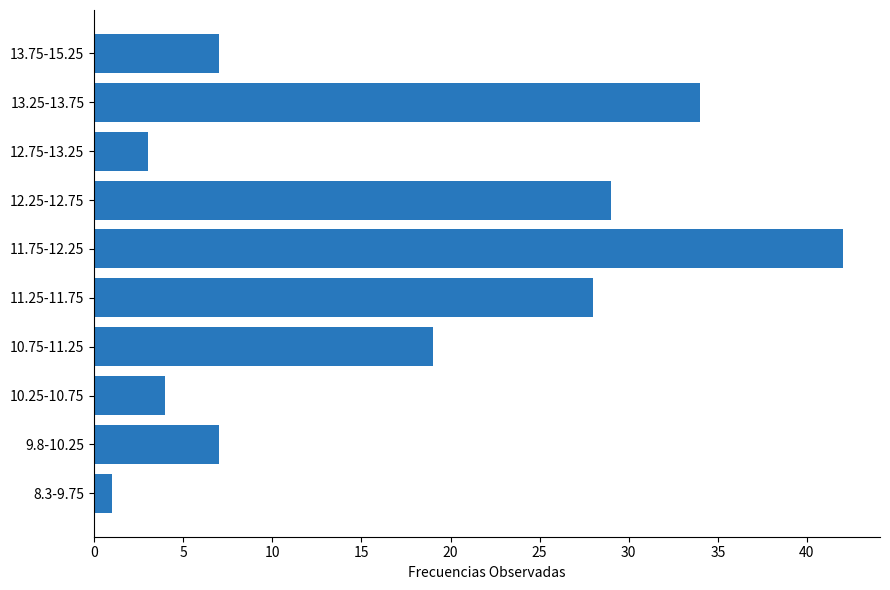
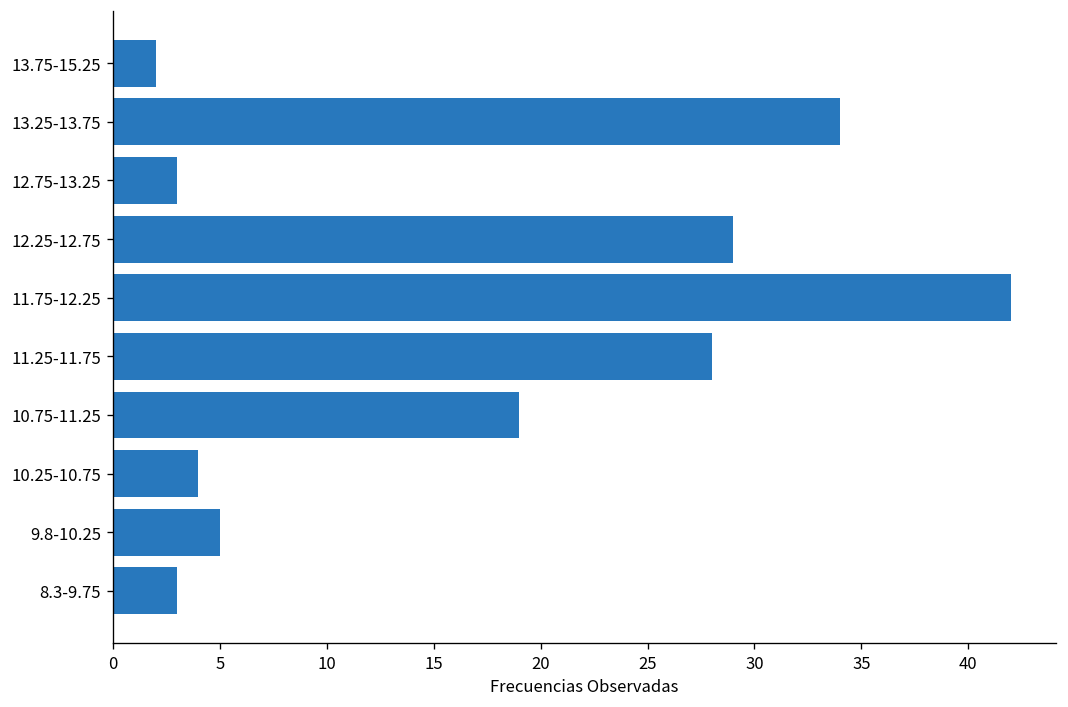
13.75-15.25: 7 -> 2
9.8-10.25: 7 -> 5
8.3-9.75: 1 -> 3
